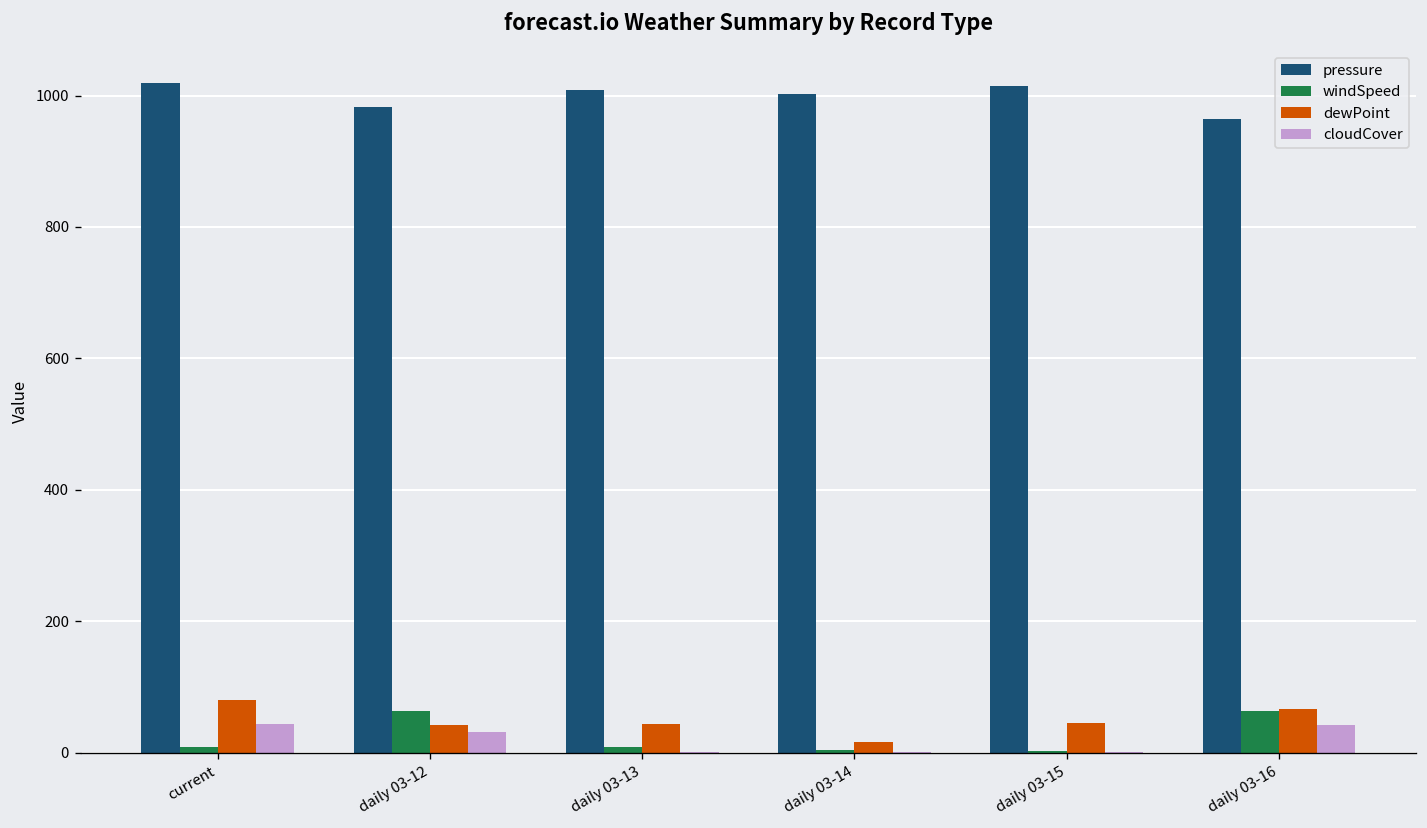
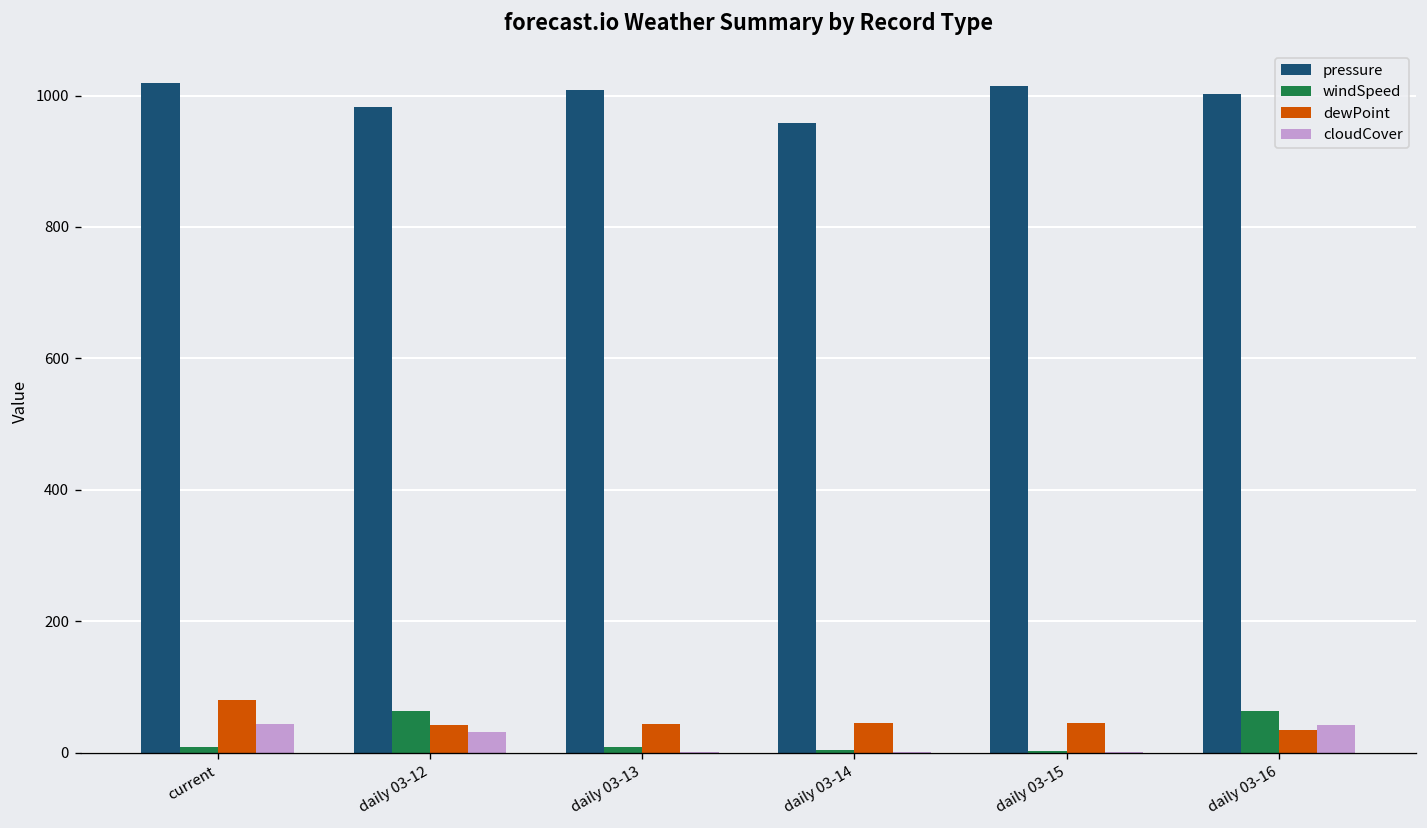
pressure, daily 03-14: 1000 -> 960
dewPoint, daily 03-14: 20 -> 50
pressure, daily 03-16: 960 -> 1000
dewPoint, daily 03-16: 70 -> 40
